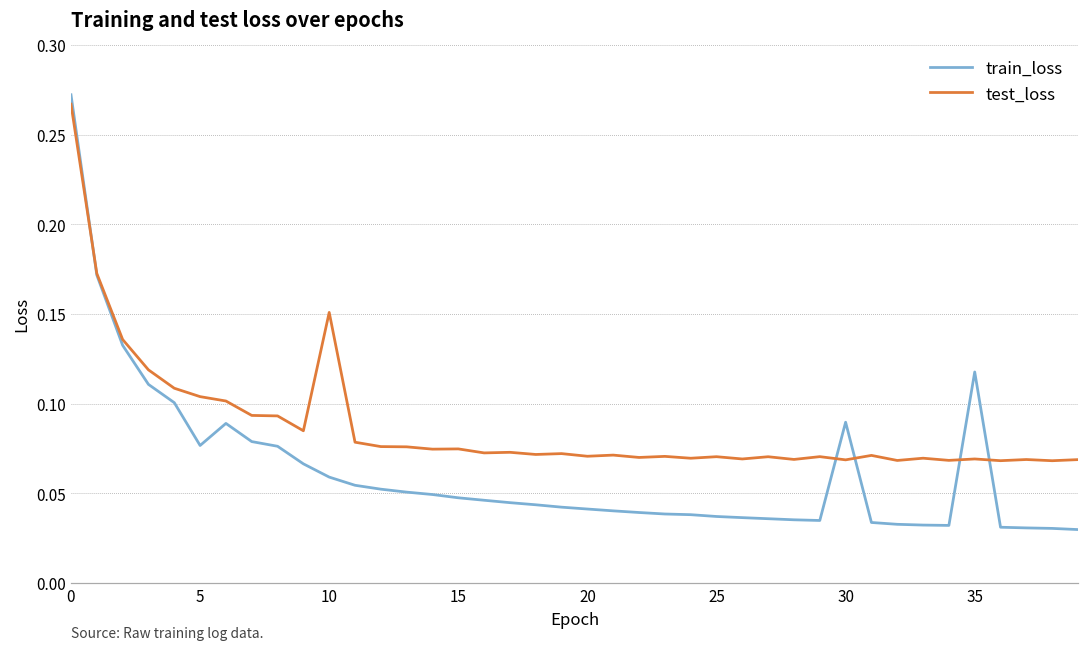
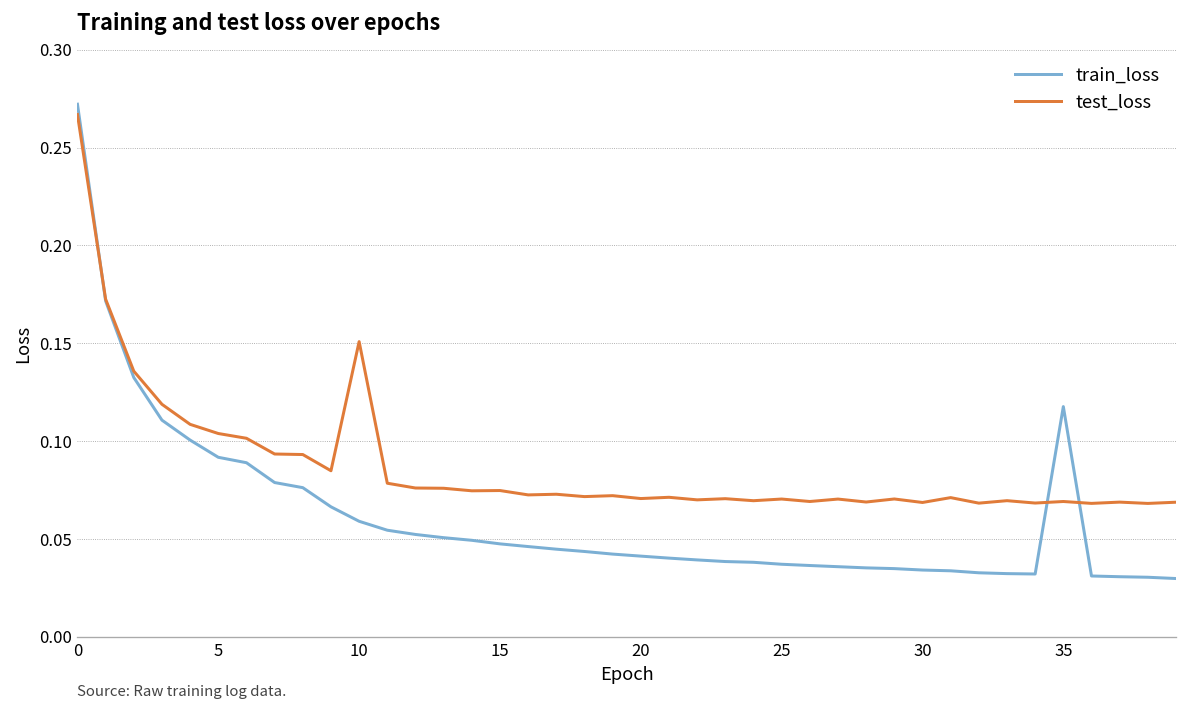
train_loss, 5: 0.077 -> 0.092
train_loss, 30: 0.090 -> 0.034
